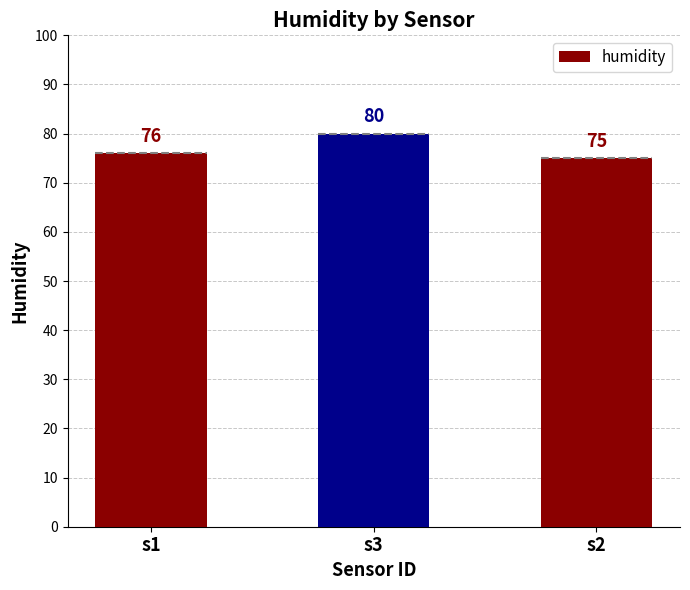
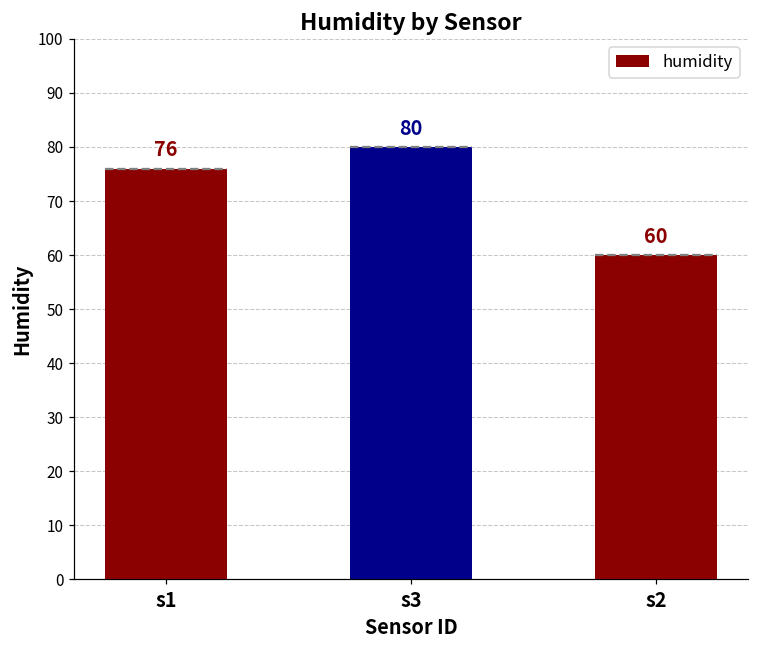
s2: 75 -> 60
